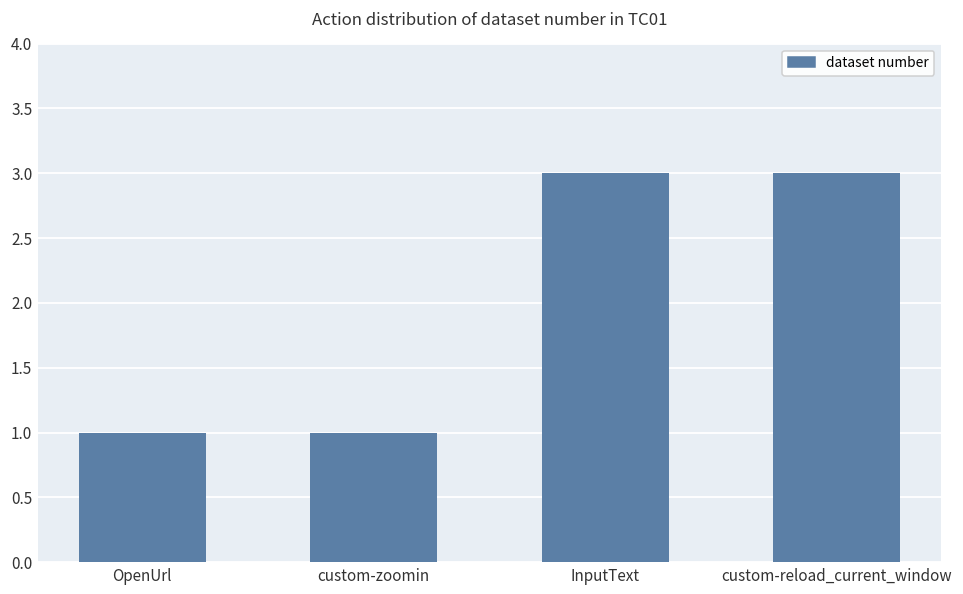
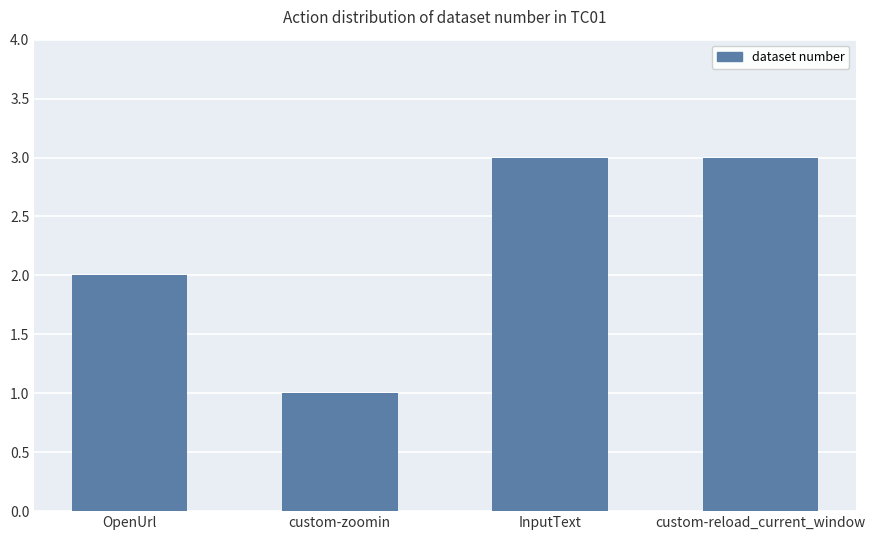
OpenUrl: 1 -> 2
